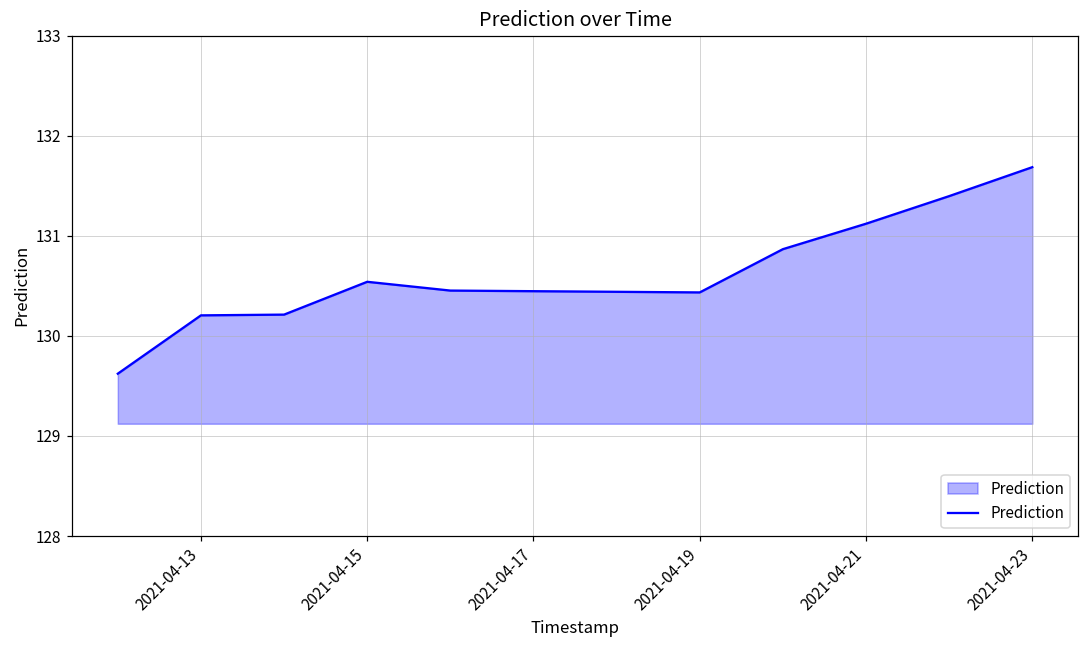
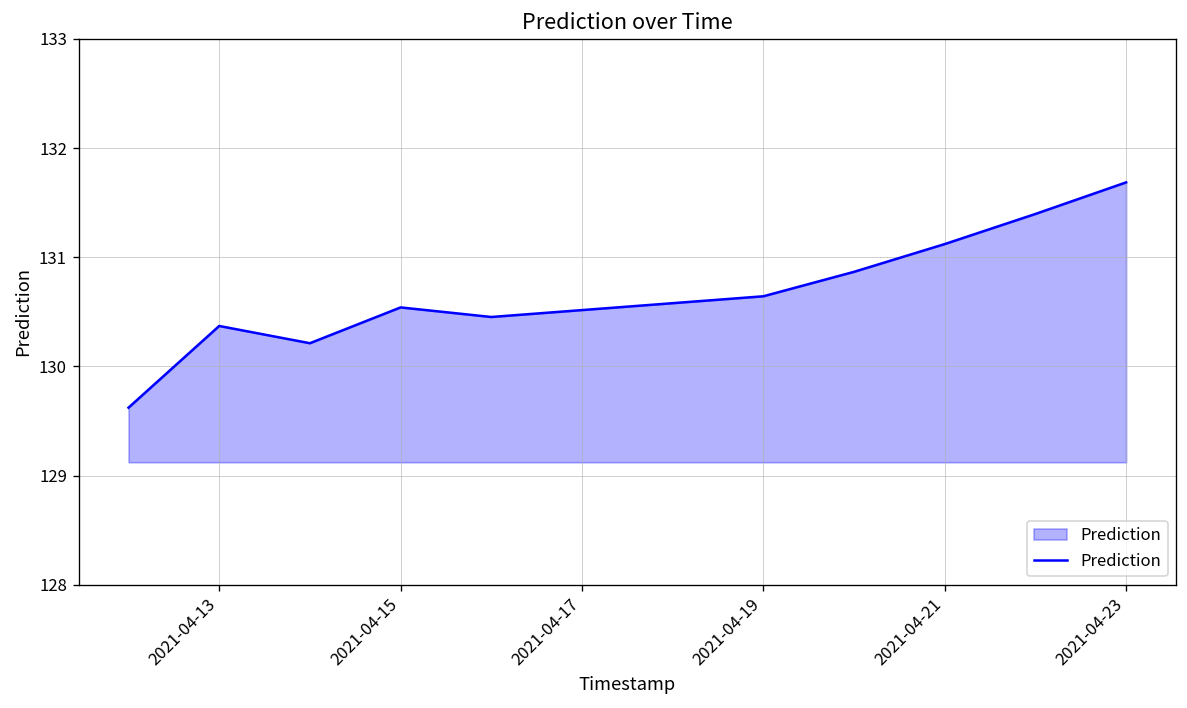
2021-04-13: 130.2 -> 130.4
2021-04-19: 130.4 -> 130.6
